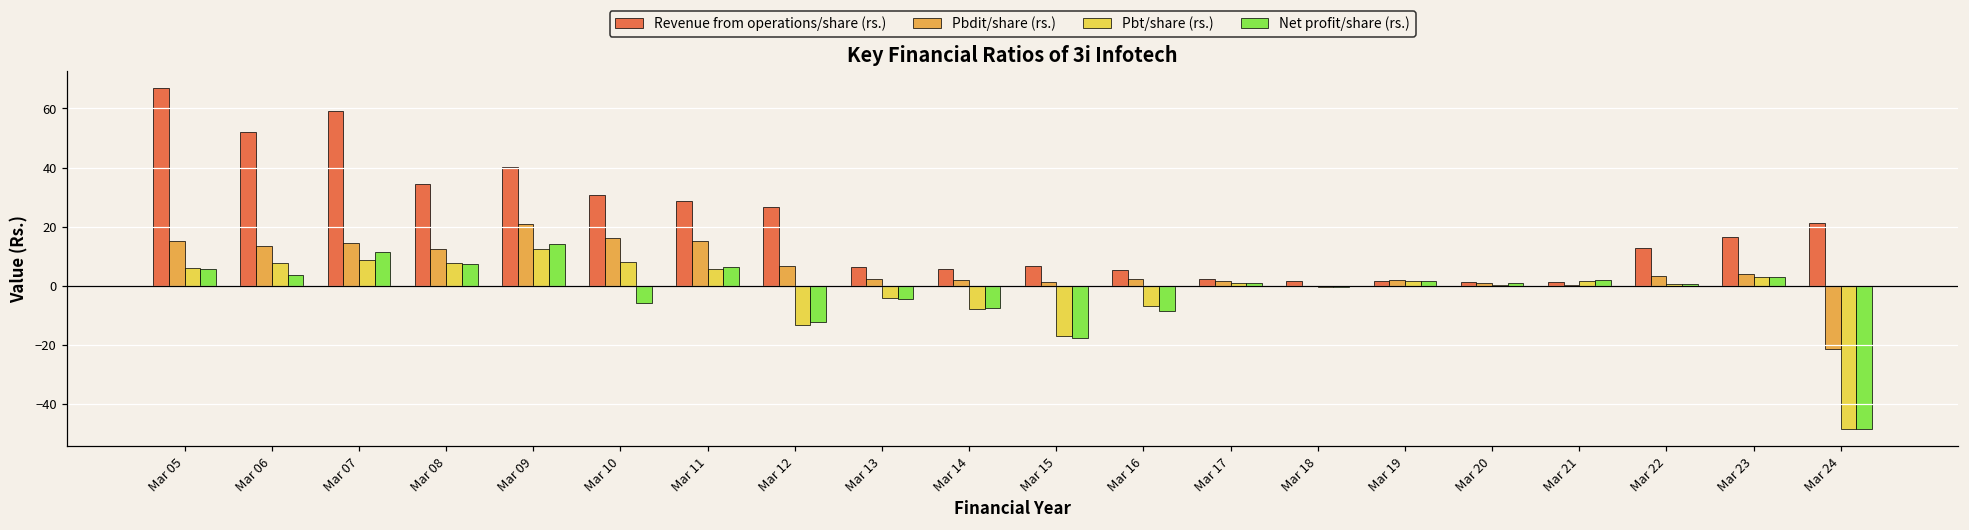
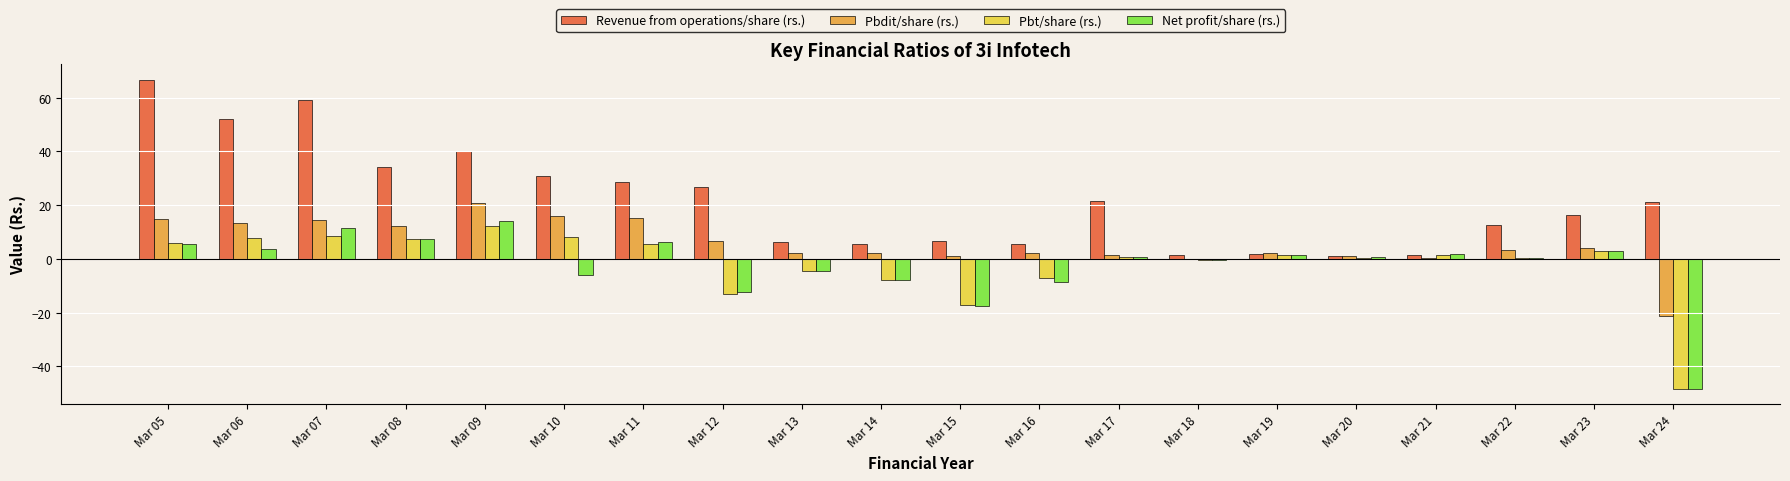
Revenue from operations/share (rs.), Mar 17: 2 -> 21
